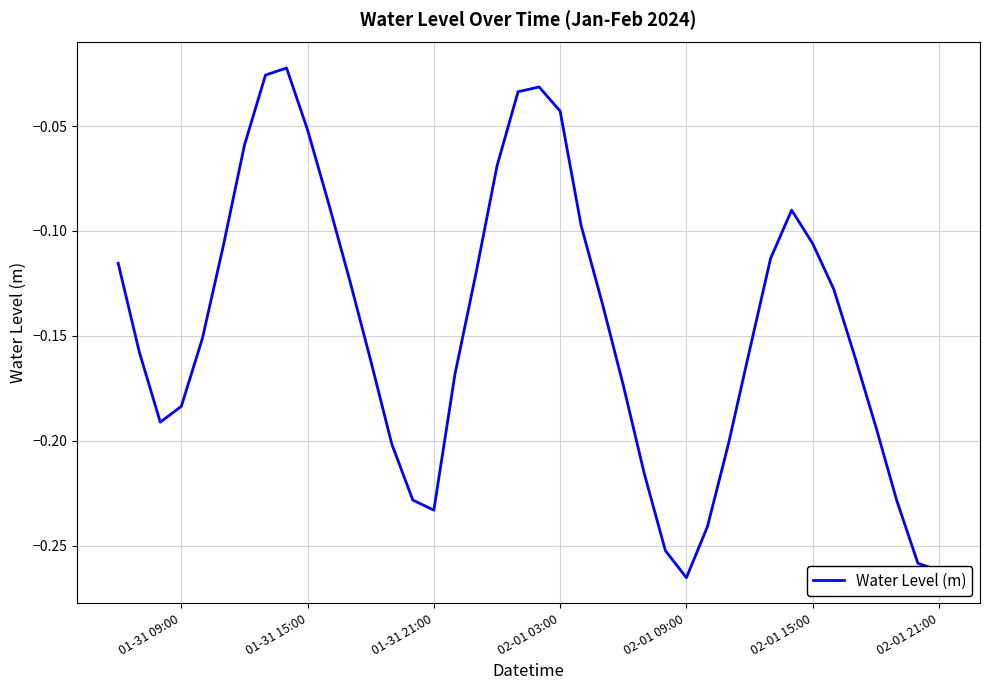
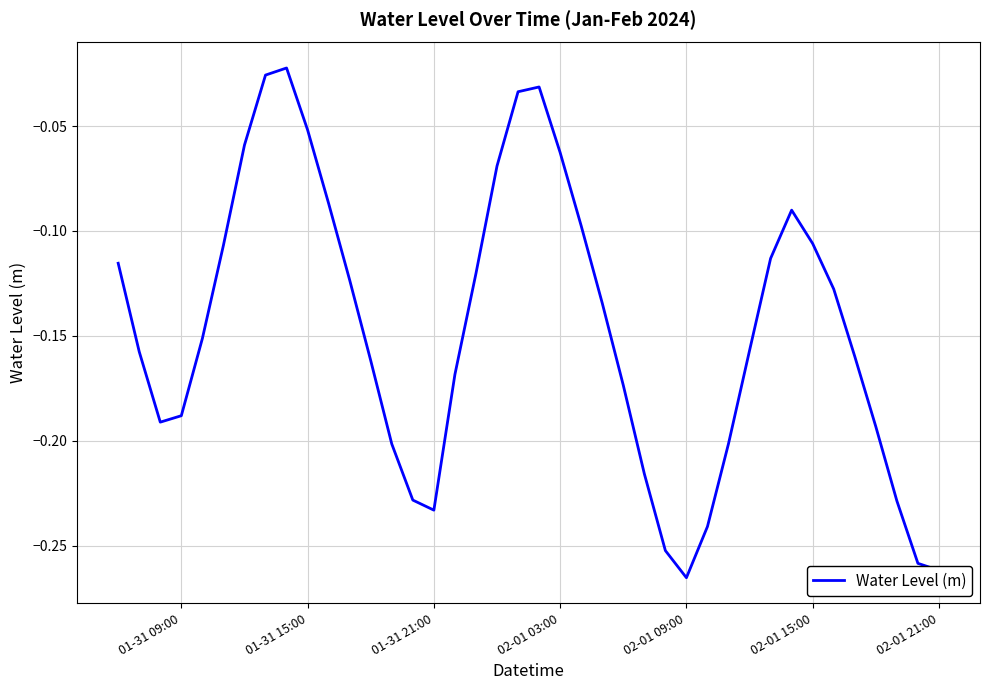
01-31 09:00: -0.184 -> -0.188
02-01 03:00: -0.043 -> -0.063
